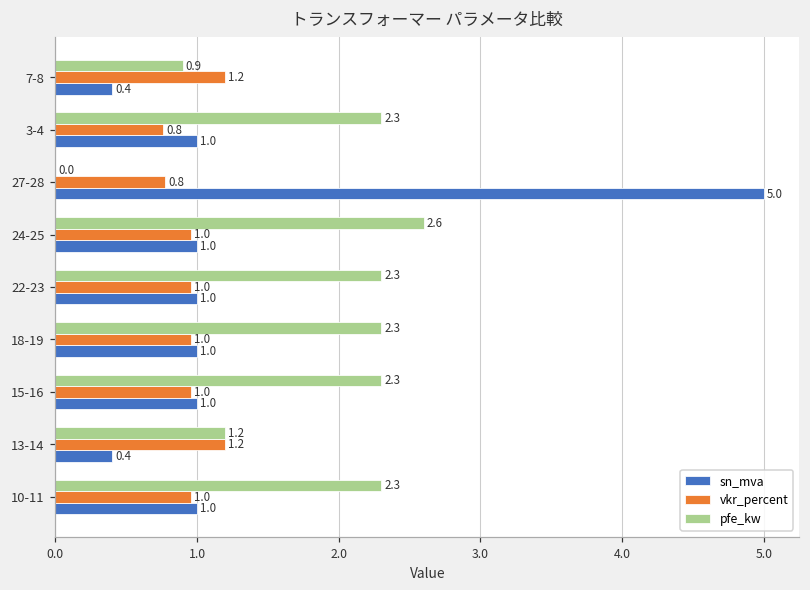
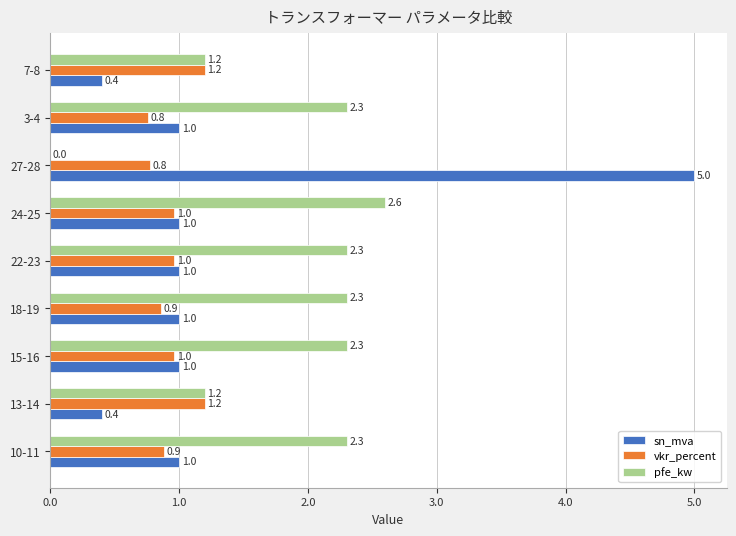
pfe_kw, 7-8: 0.9 -> 1.2
vkr_percent, 18-19: 1.0 -> 0.9
vkr_percent, 10-11: 1.0 -> 0.9
